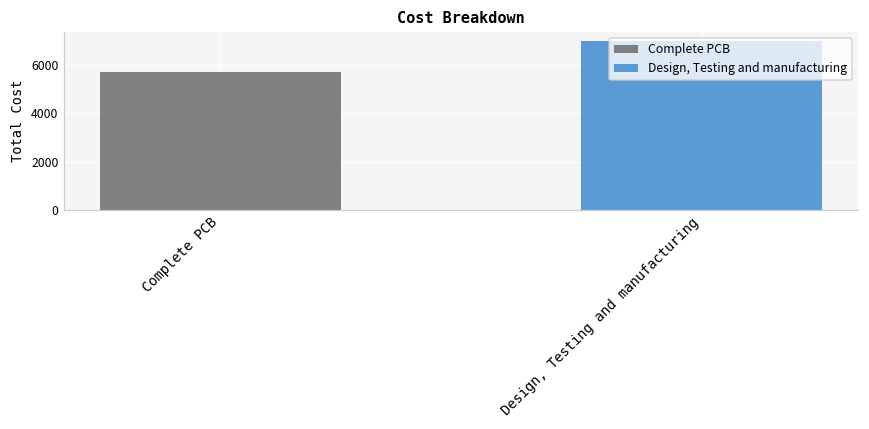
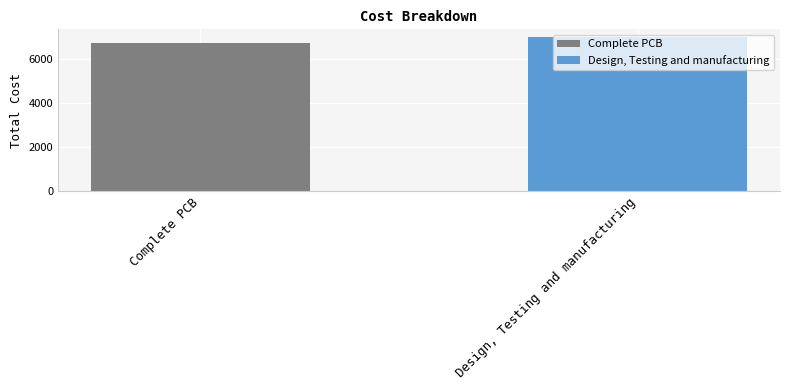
Complete PCB: 5700 -> 6700
